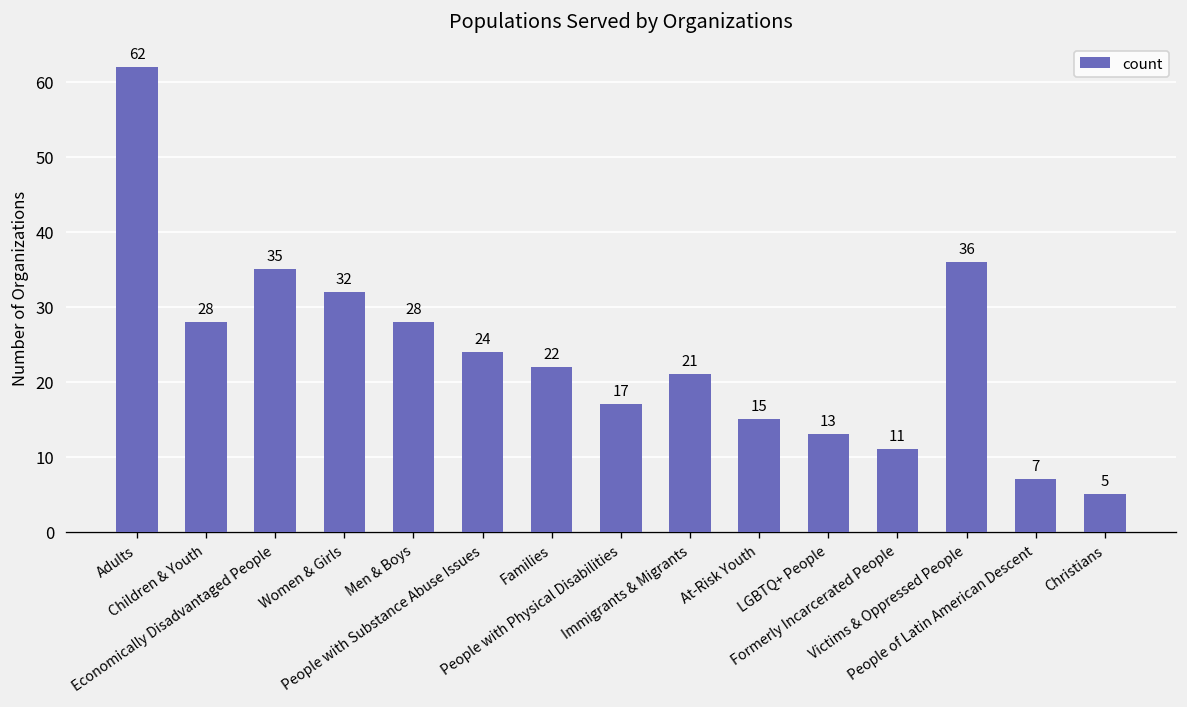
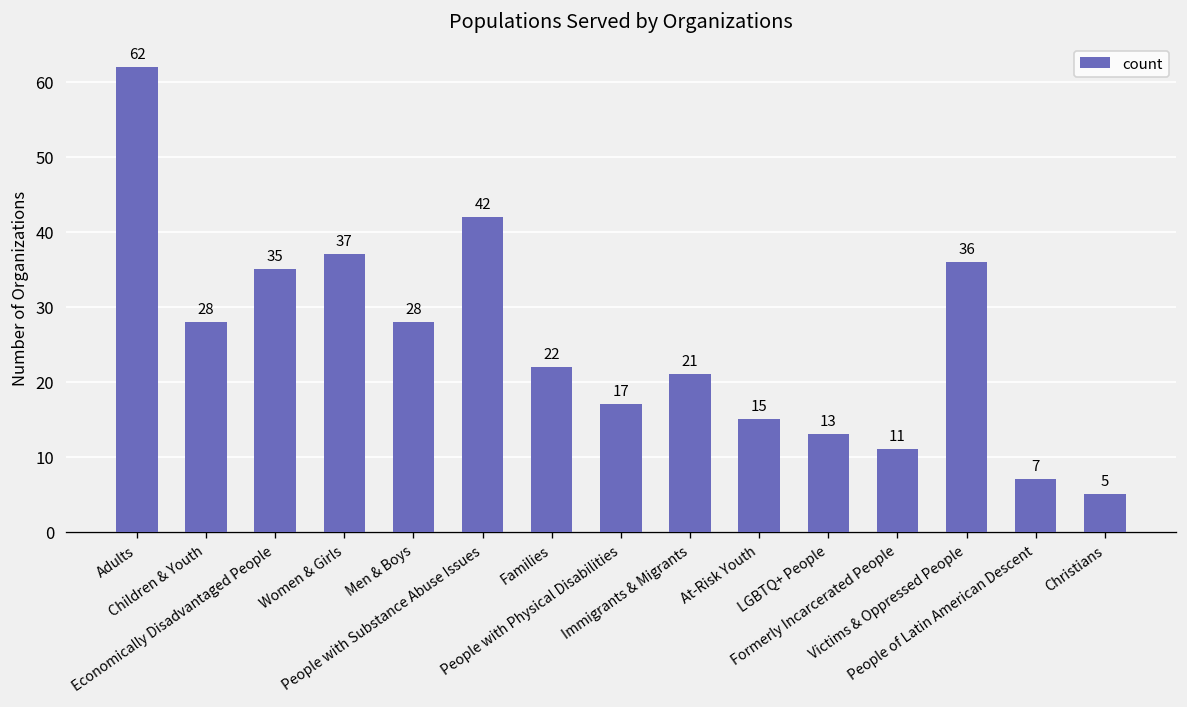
Women & Girls: 32 -> 37
People with Substance Abuse Issues: 24 -> 42
